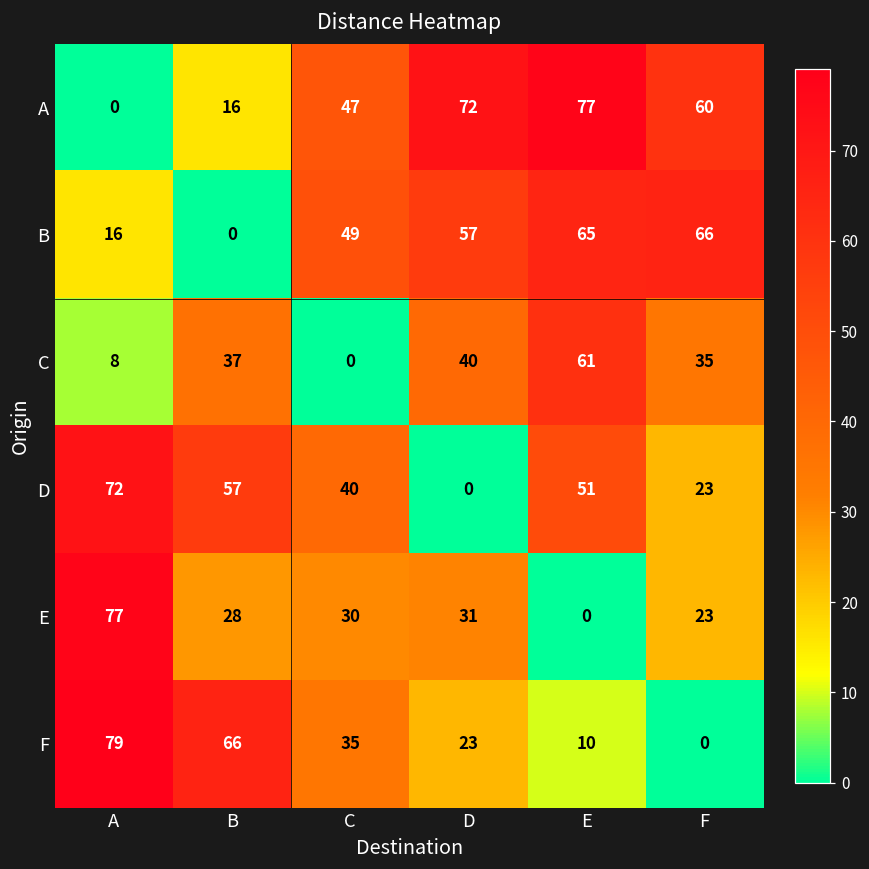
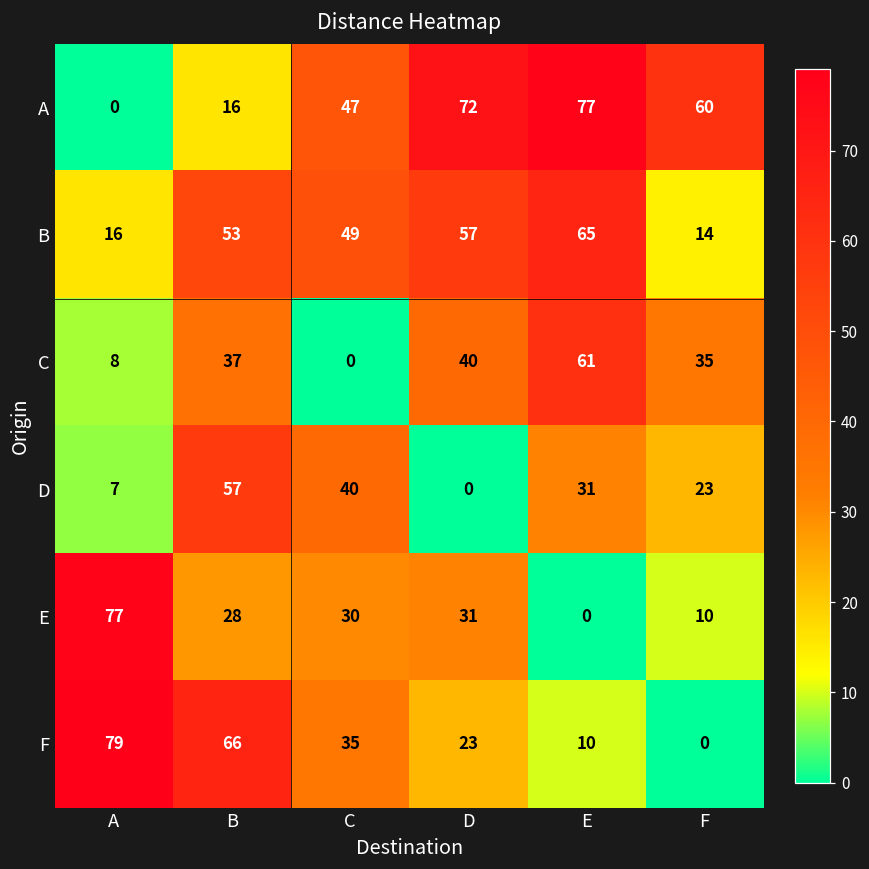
B, B: 0 -> 53
B, F: 66 -> 14
D, A: 72 -> 7
D, E: 51 -> 31
E, F: 23 -> 10
